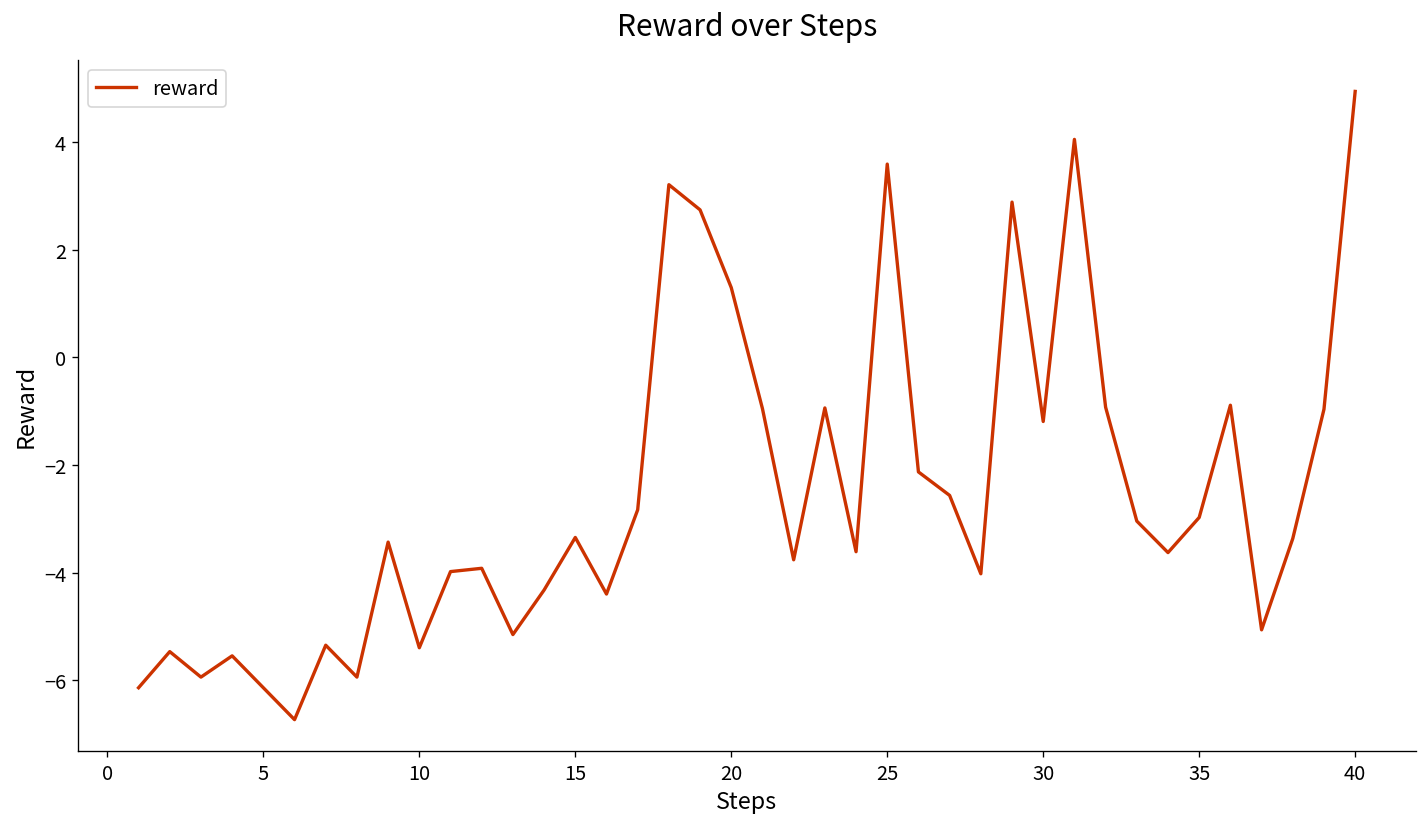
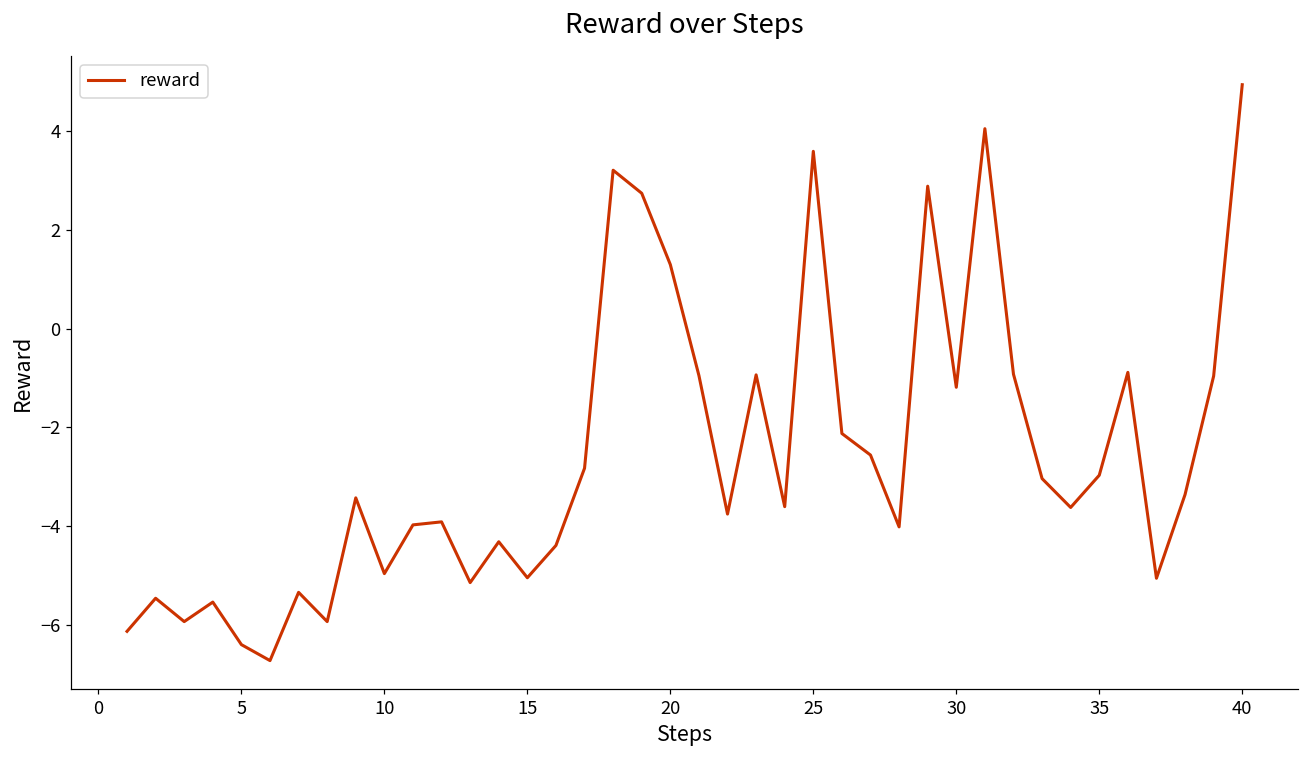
5: -6.1 -> -6.4
10: -5.4 -> -5.0
15: -3.3 -> -5.1
